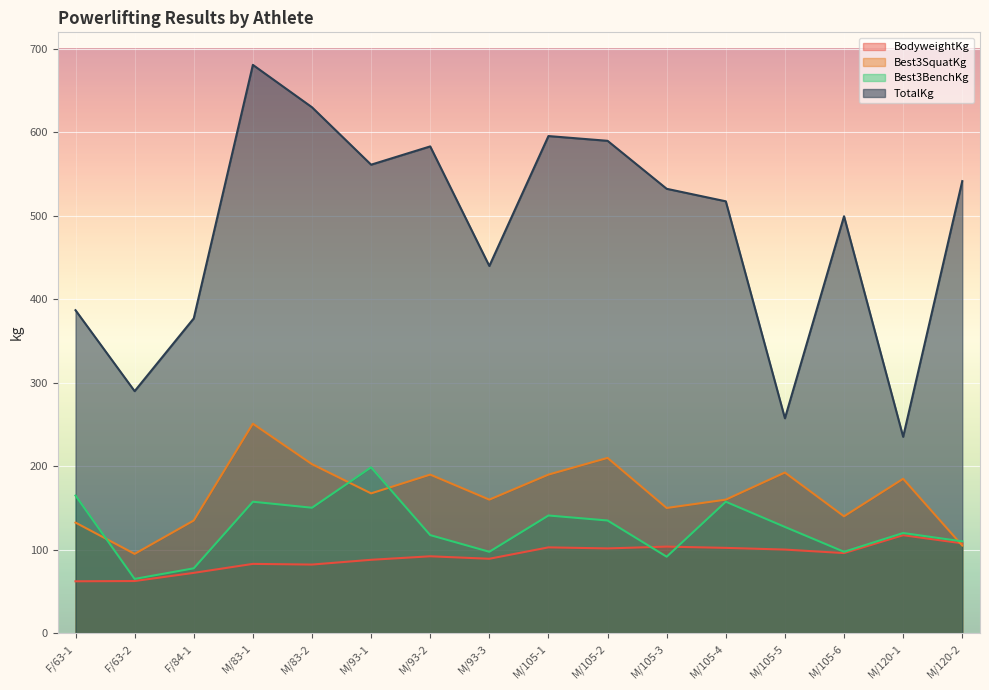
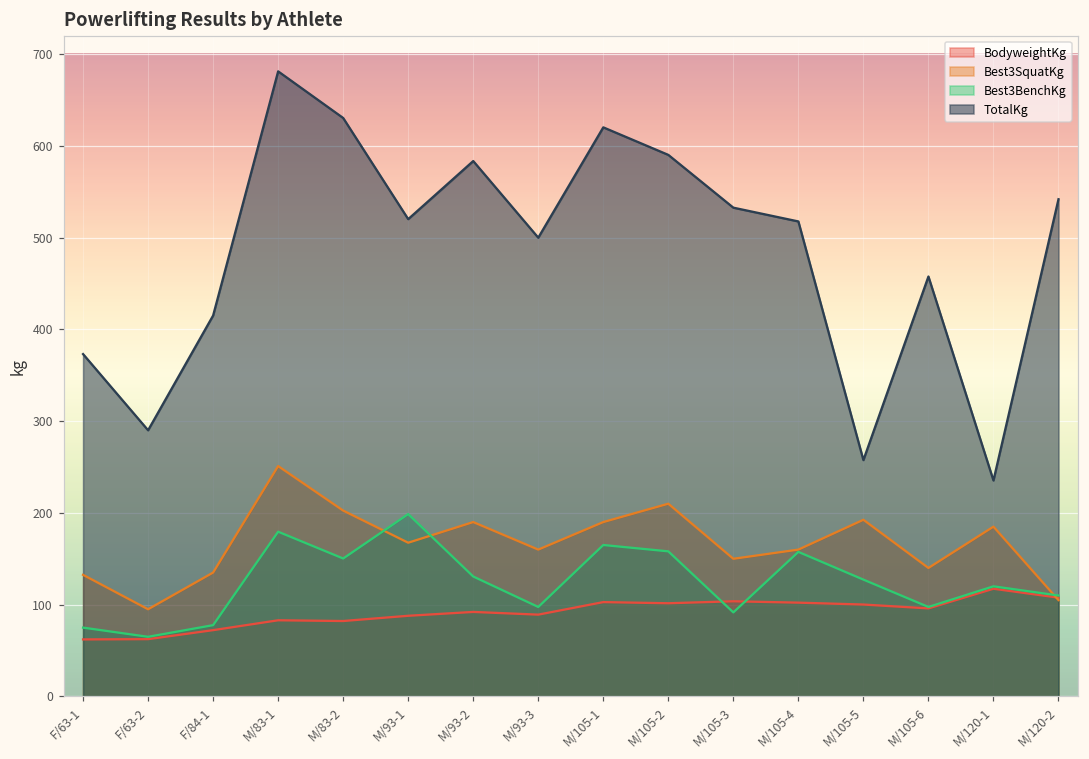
Best3BenchKg, F/63-1: 160 -> 80
TotalKg, F/63-1: 390 -> 370
TotalKg, F/84-1: 380 -> 420
Best3BenchKg, M/83-1: 160 -> 180
TotalKg, M/93-1: 560 -> 520
Best3BenchKg, M/93-2: 120 -> 130
TotalKg, M/93-3: 440 -> 500
Best3BenchKg, M/105-1: 140 -> 170
TotalKg, M/105-1: 600 -> 620
Best3BenchKg, M/105-2: 140 -> 160
TotalKg, M/105-6: 500 -> 460
